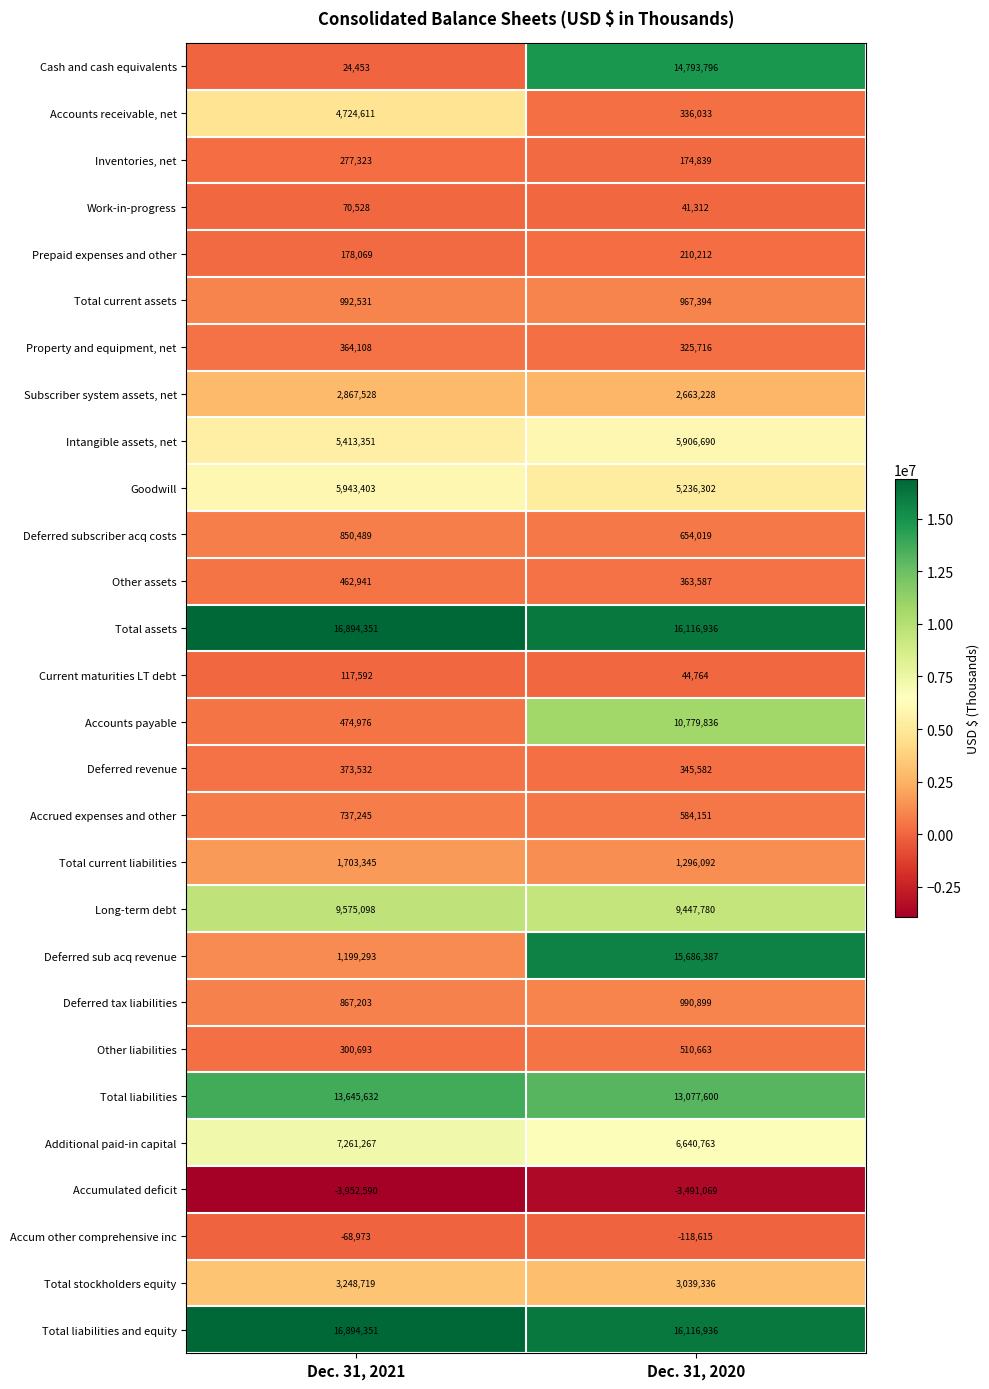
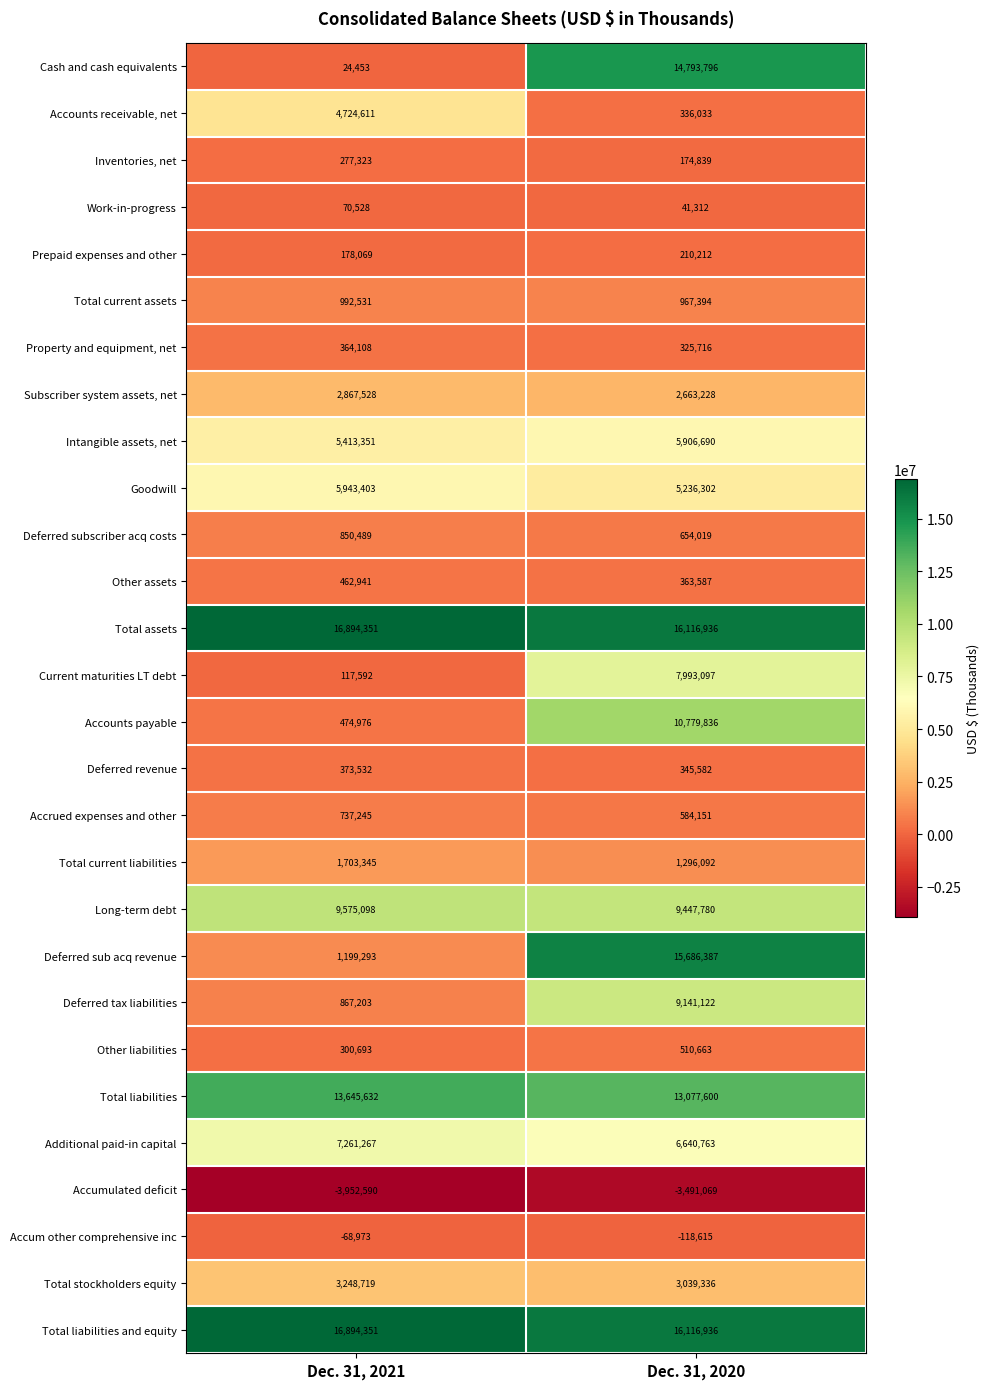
Current maturities LT debt, Dec. 31, 2020: 44,764 -> 7,993,097
Deferred tax liabilities, Dec. 31, 2020: 990,899 -> 9,141,122
